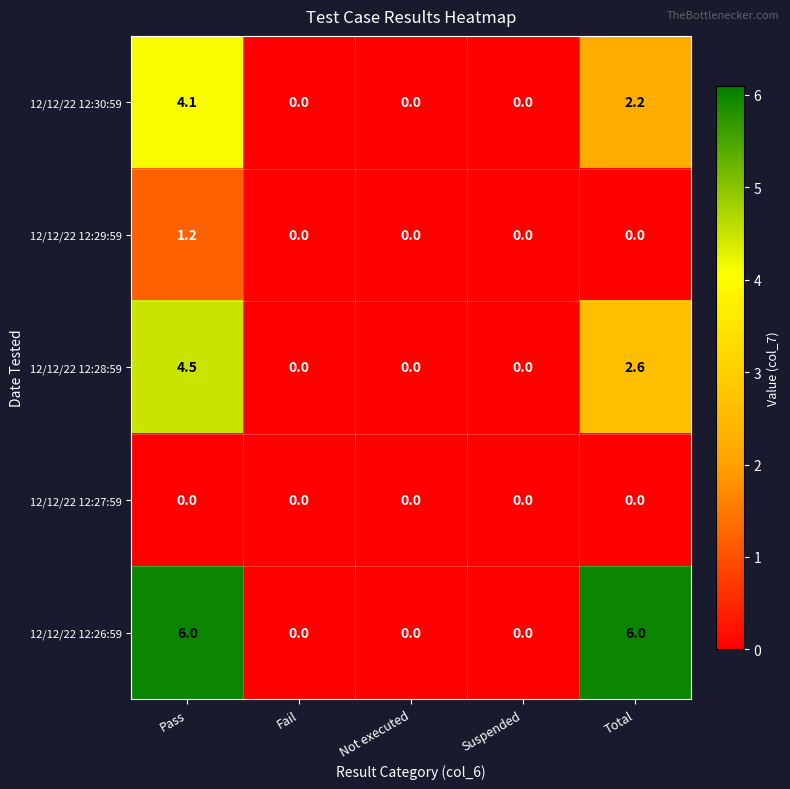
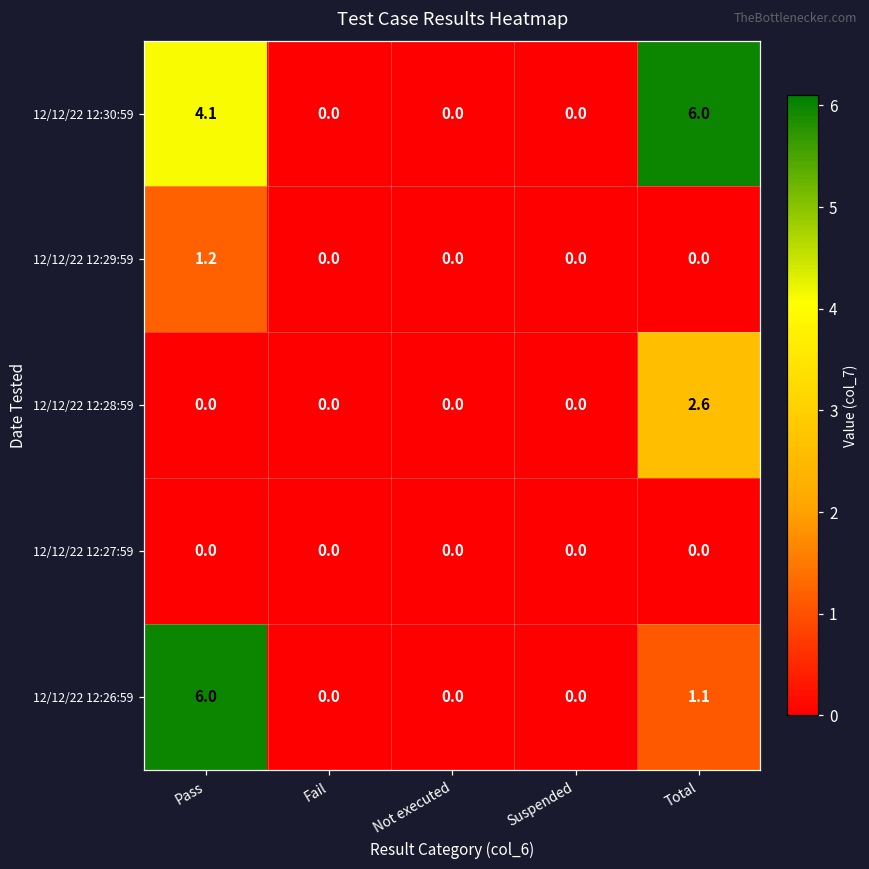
12/12/22 12:30:59, Total: 2.2 -> 6.0
12/12/22 12:28:59, Pass: 4.5 -> 0.0
12/12/22 12:26:59, Total: 6.0 -> 1.1
